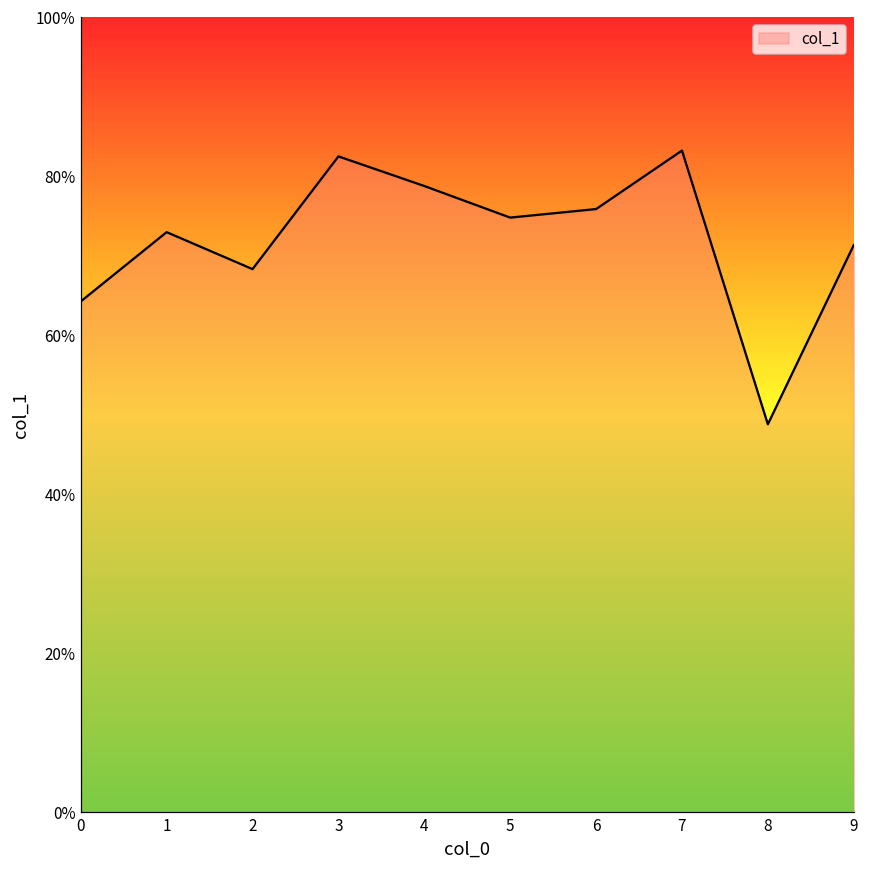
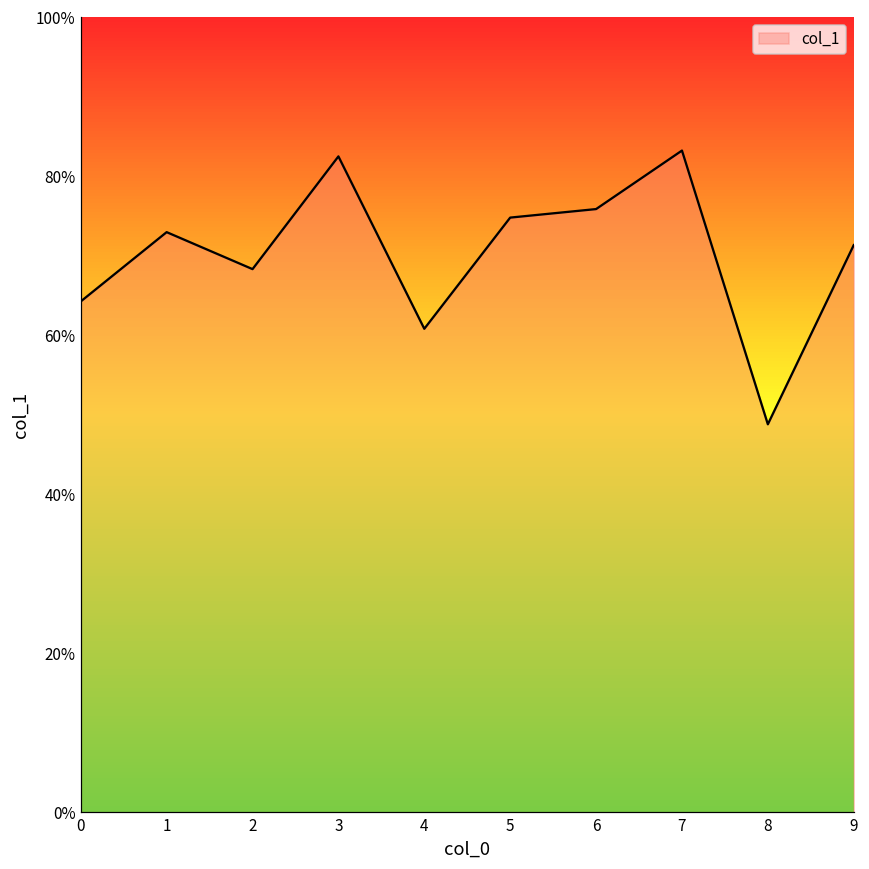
4: 79% -> 61%
